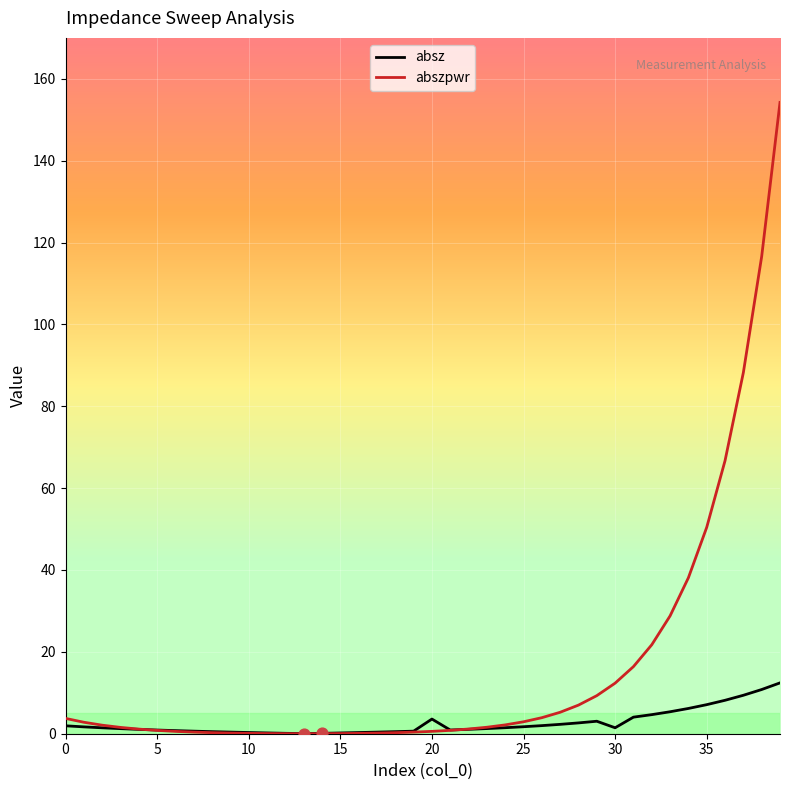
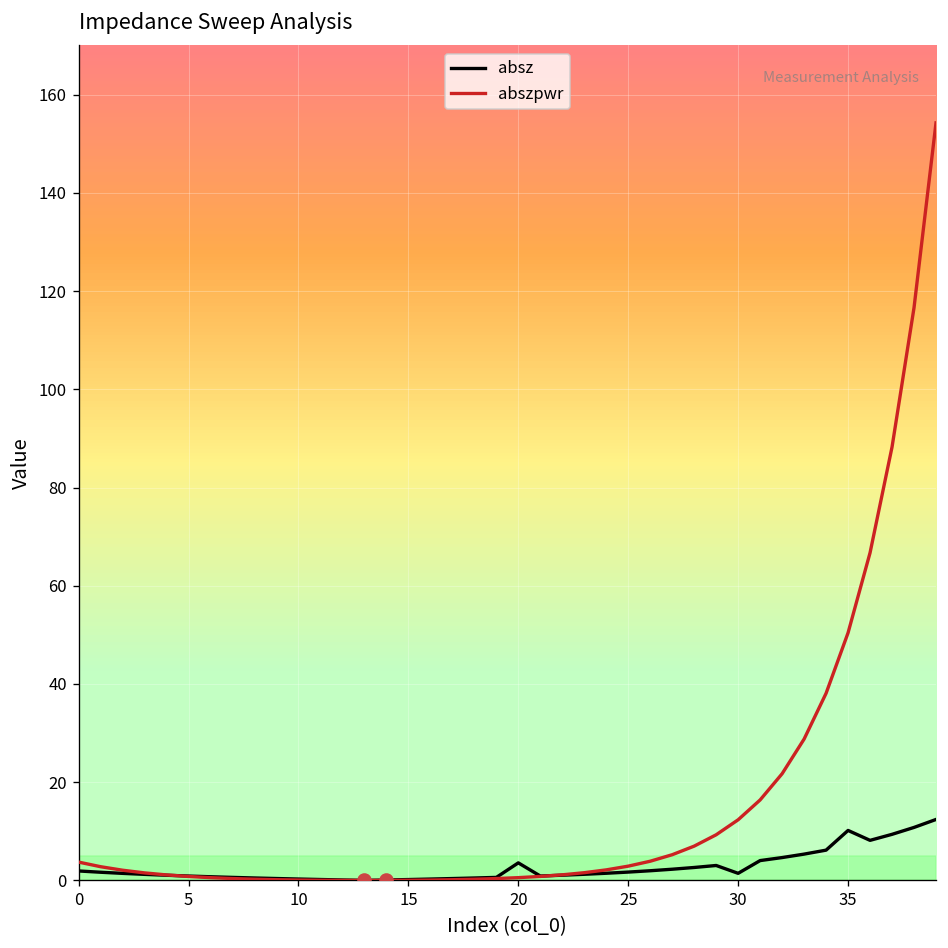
absz, 35: 7 -> 10
